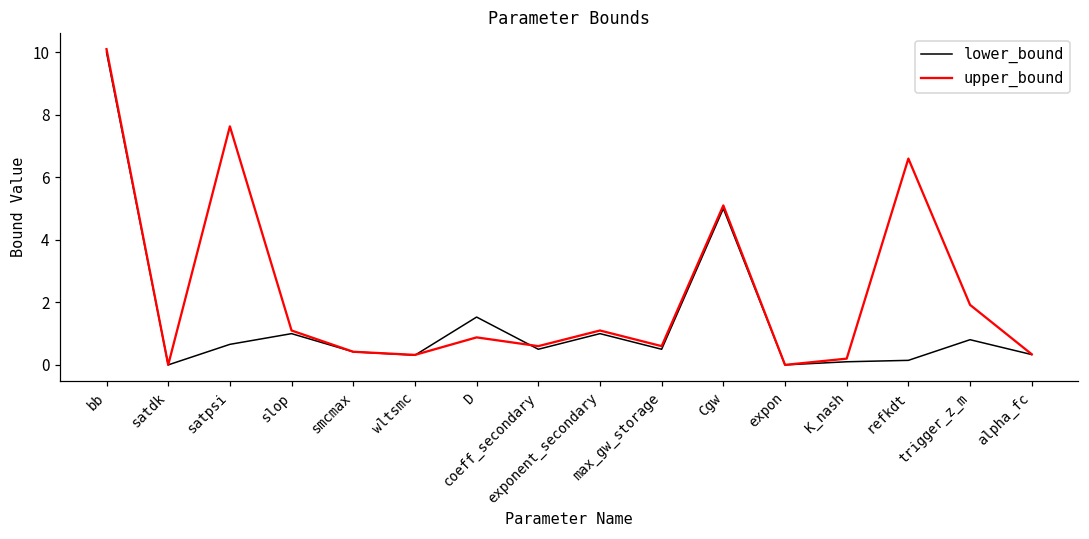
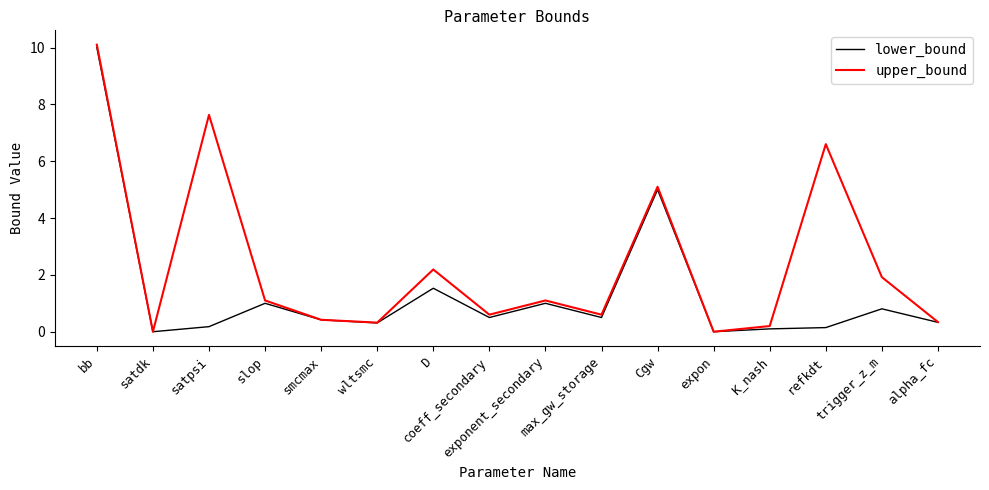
lower_bound, satpsi: 0.7 -> 0.2
upper_bound, D: 0.9 -> 2.2
